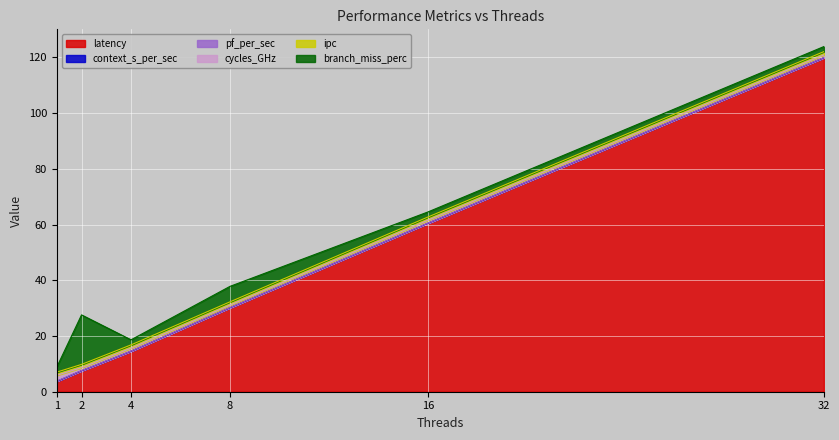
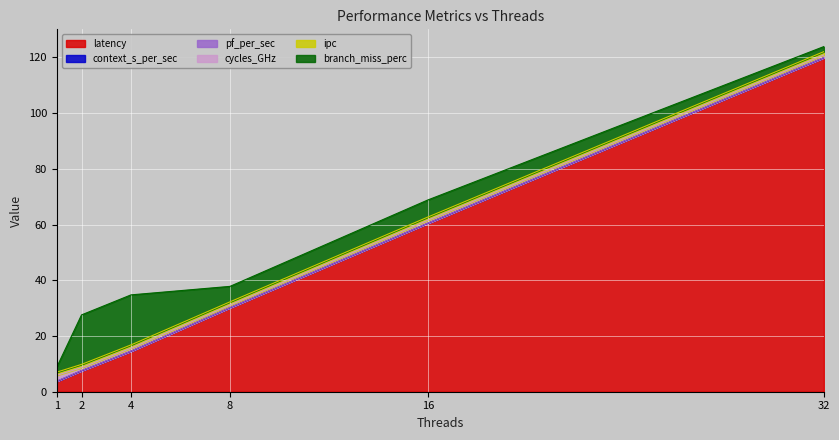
branch_miss_perc, 4: 2 -> 18
branch_miss_perc, 16: 2 -> 6
